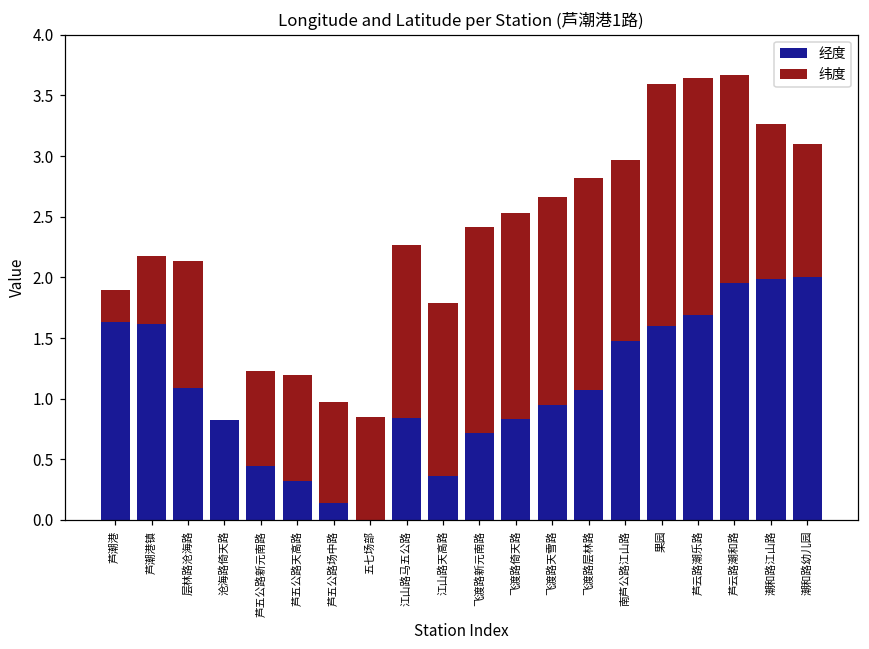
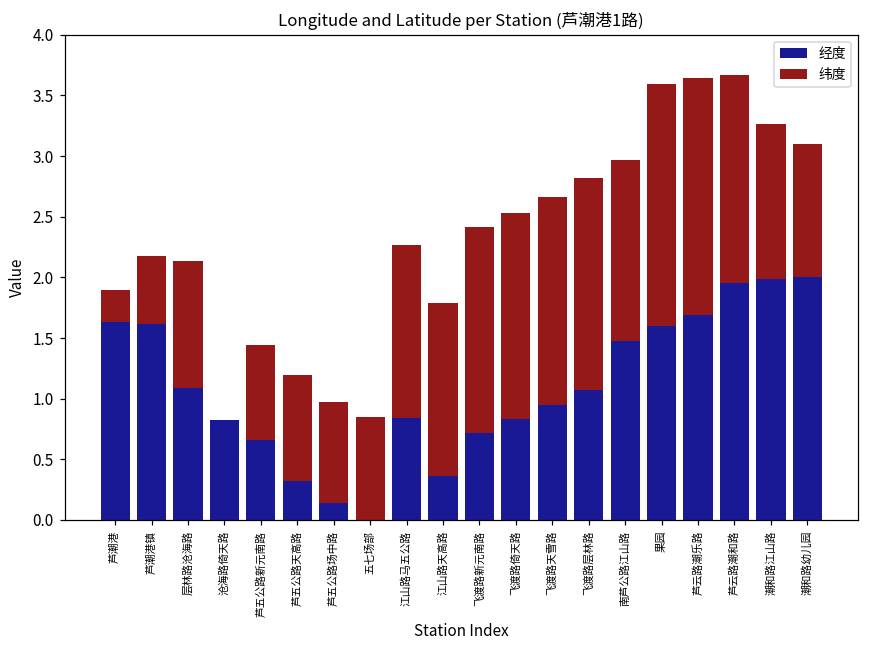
经度, 芦五公路新元南路: 0.44 -> 0.66
